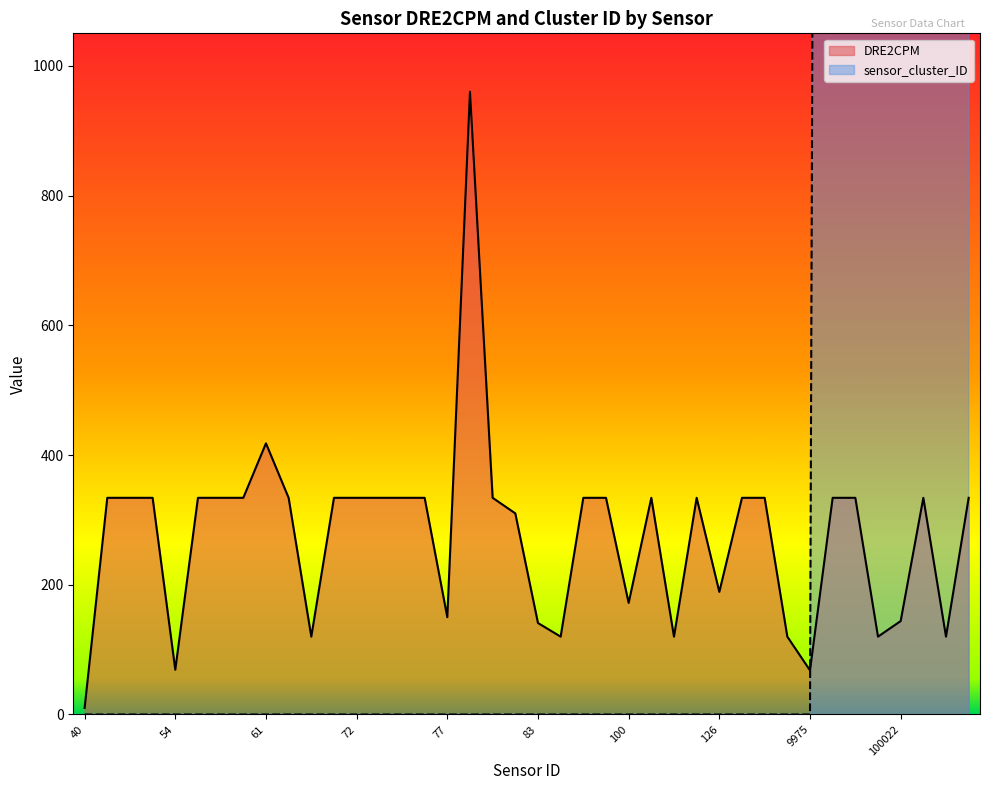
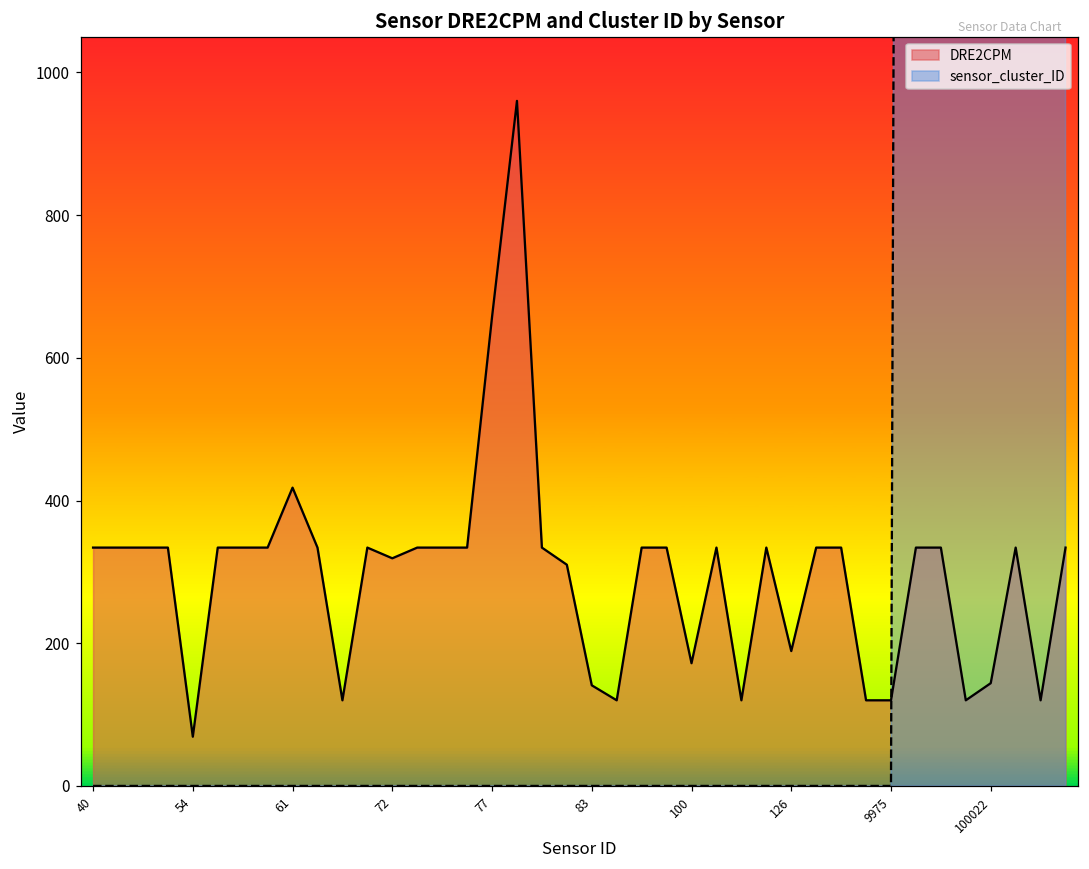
DRE2CPM, 40: 10 -> 330
DRE2CPM, 72: 330 -> 320
DRE2CPM, 77: 150 -> 660
DRE2CPM, 9975: 70 -> 120
